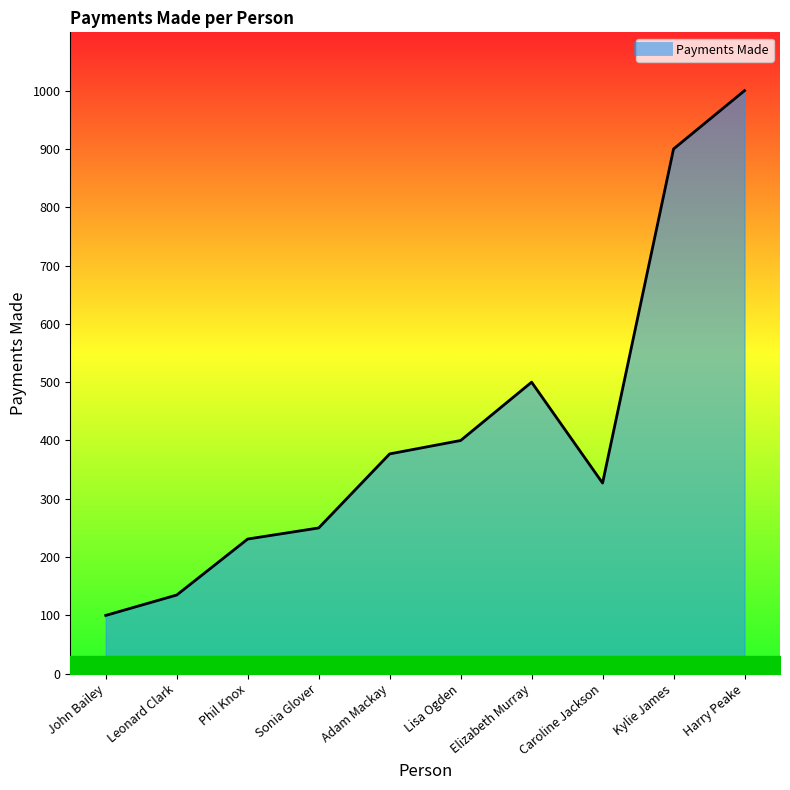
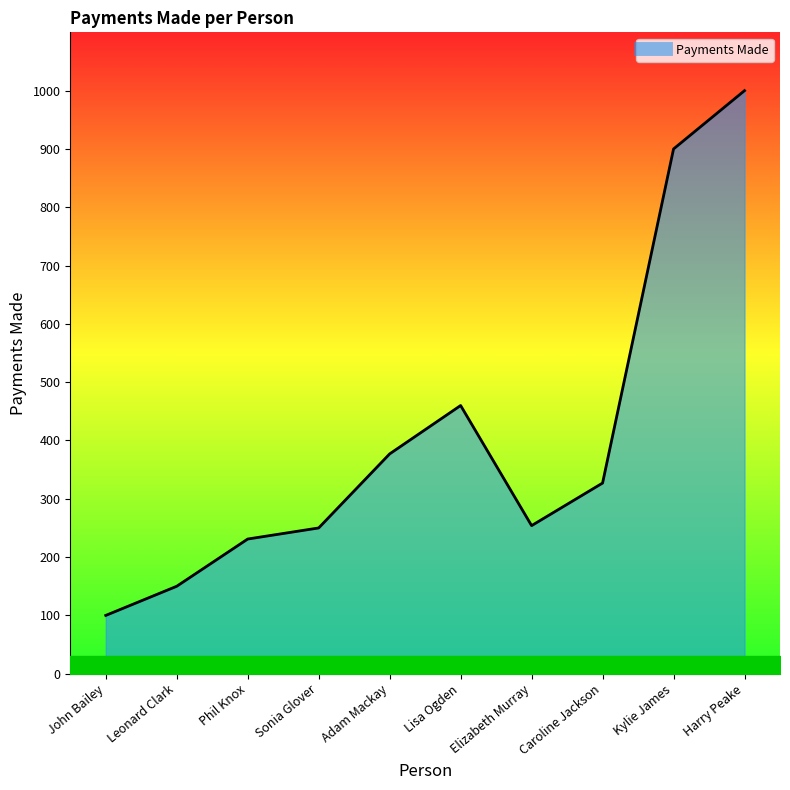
Payments Made, Leonard Clark: 140 -> 150
Payments Made, Lisa Ogden: 400 -> 460
Payments Made, Elizabeth Murray: 500 -> 250
